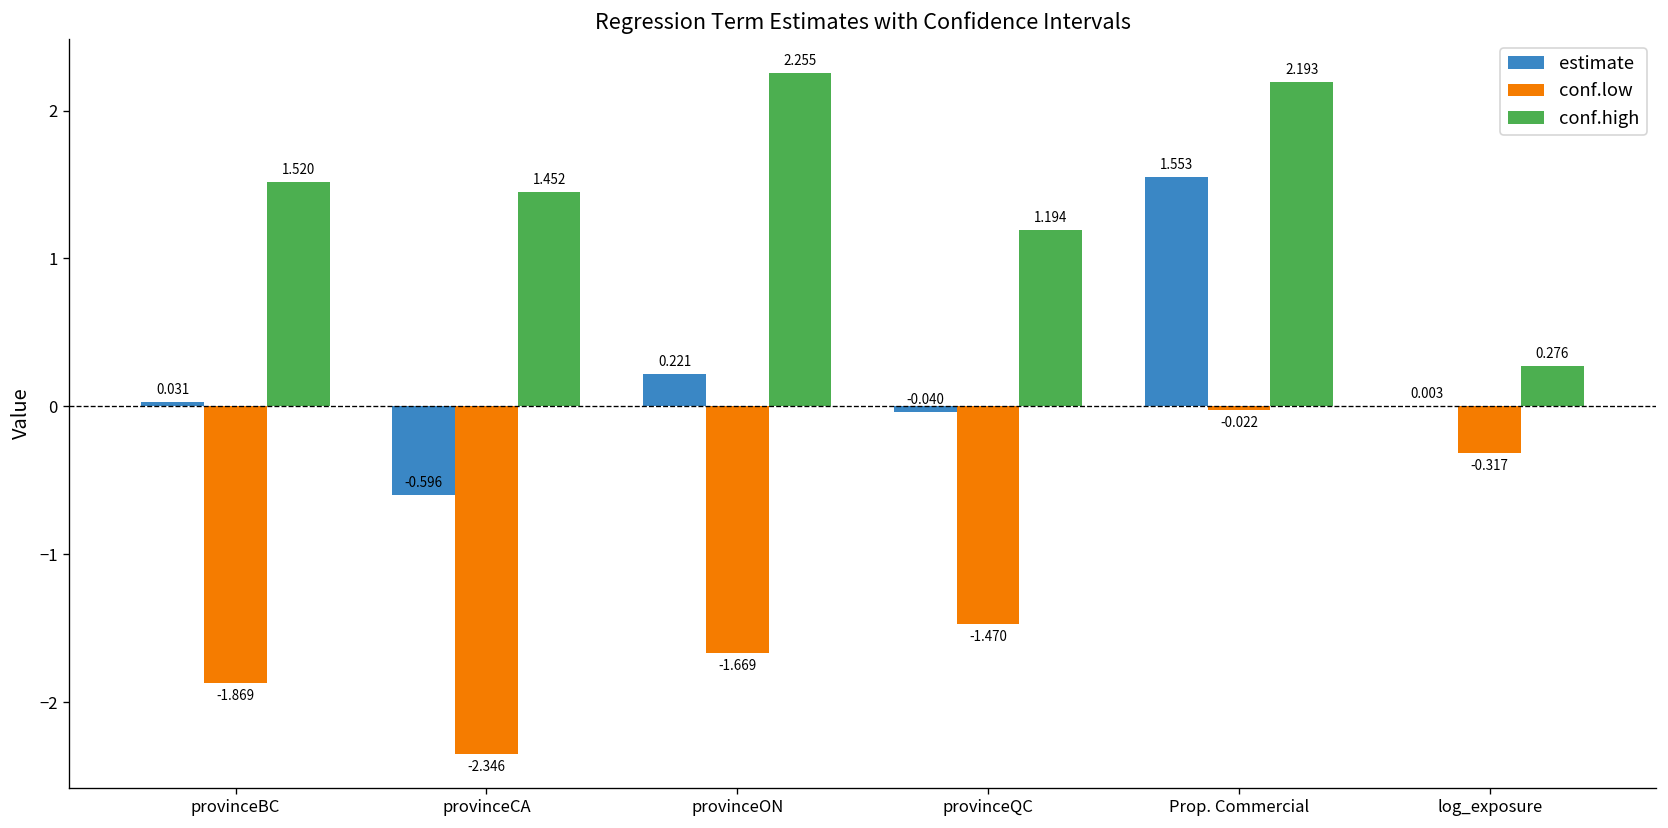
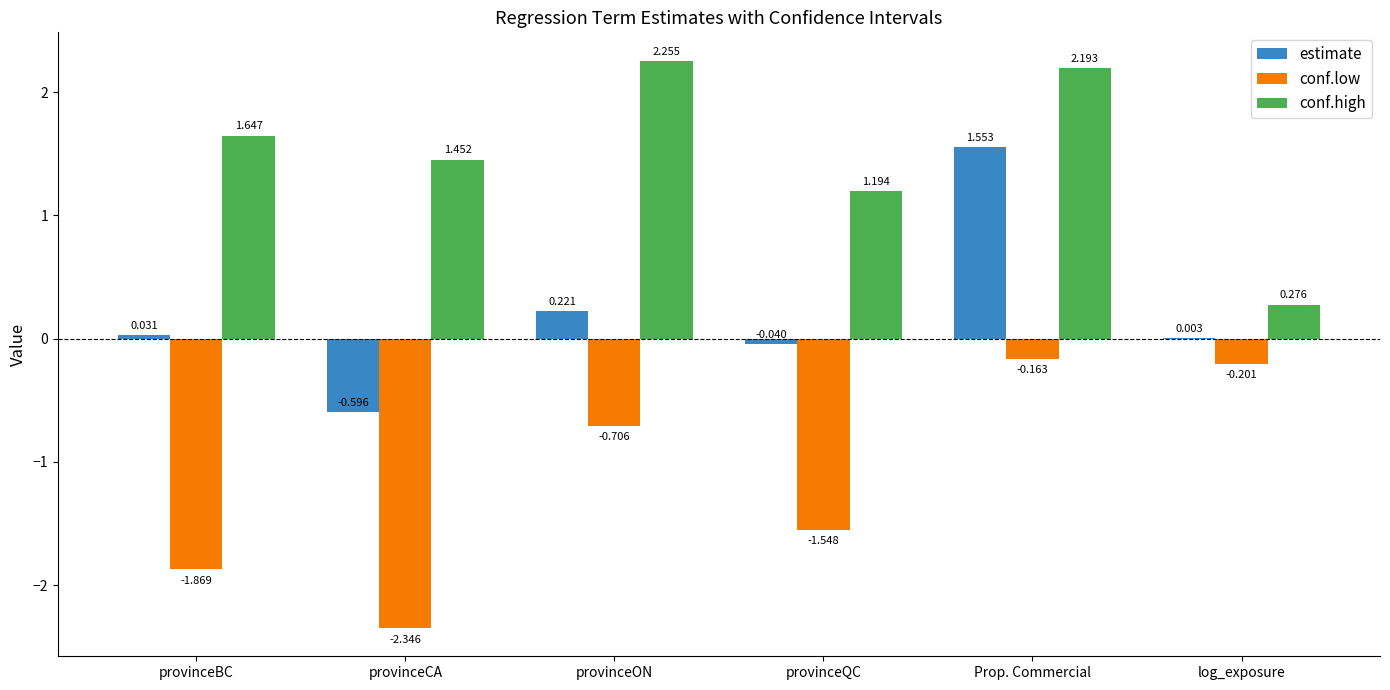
conf.high, provinceBC: 1.520 -> 1.647
conf.low, provinceON: -1.669 -> -0.706
conf.low, provinceQC: -1.470 -> -1.548
conf.low, Prop. Commercial: -0.022 -> -0.163
conf.low, log_exposure: -0.317 -> -0.201
